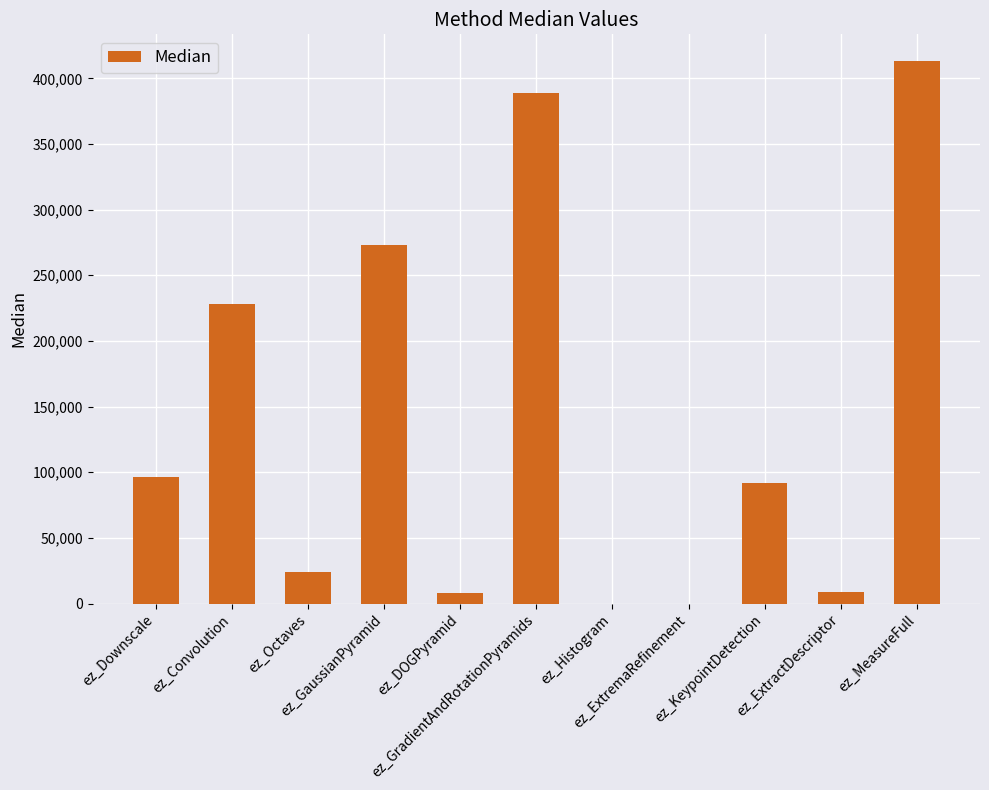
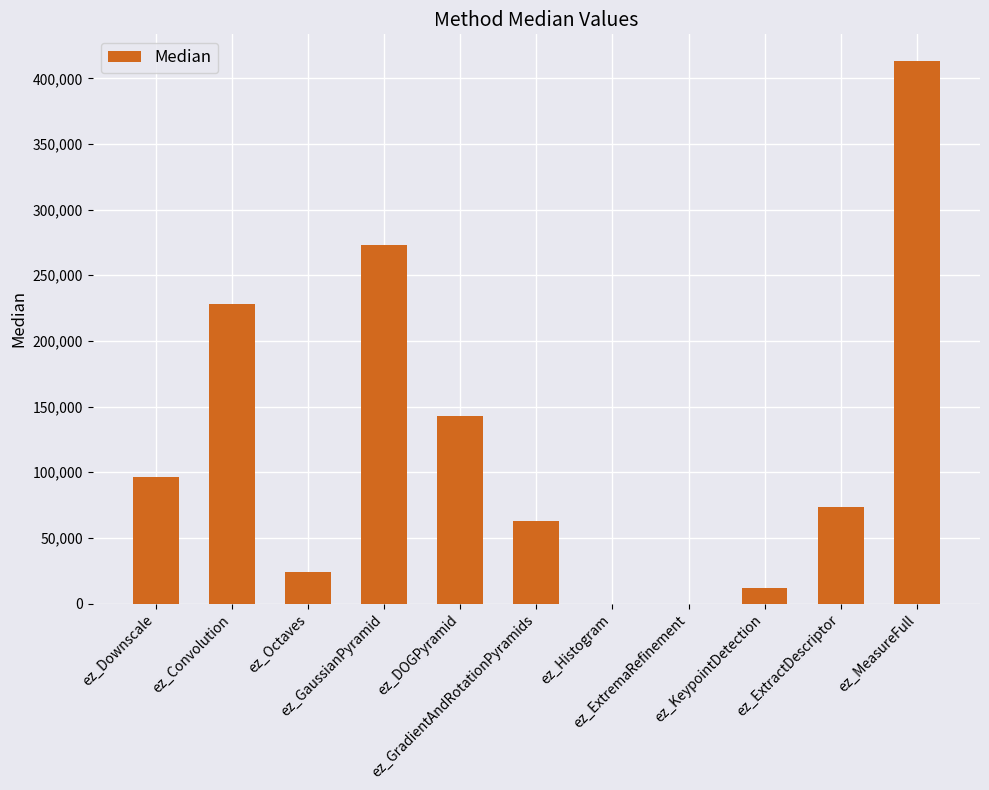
ez_DOGPyramid: 8,000 -> 143,000
ez_GradientAndRotationPyramids: 389,000 -> 63,000
ez_KeypointDetection: 92,000 -> 12,000
ez_ExtractDescriptor: 9,000 -> 73,000
